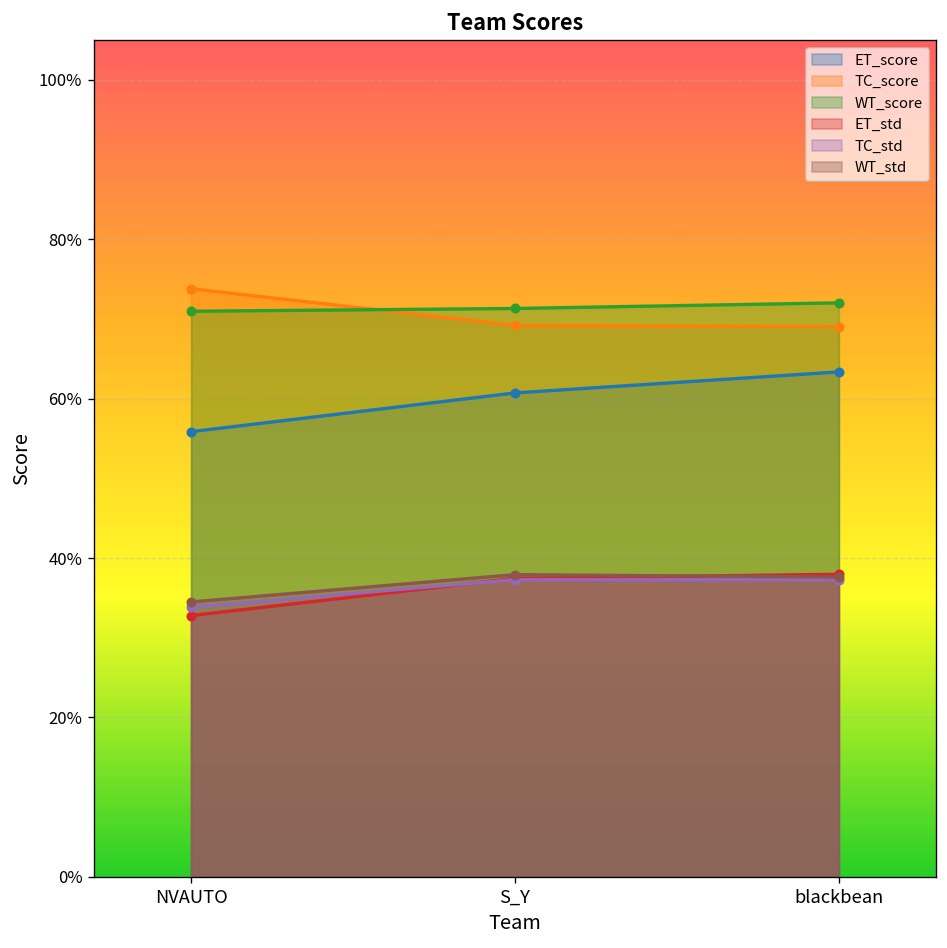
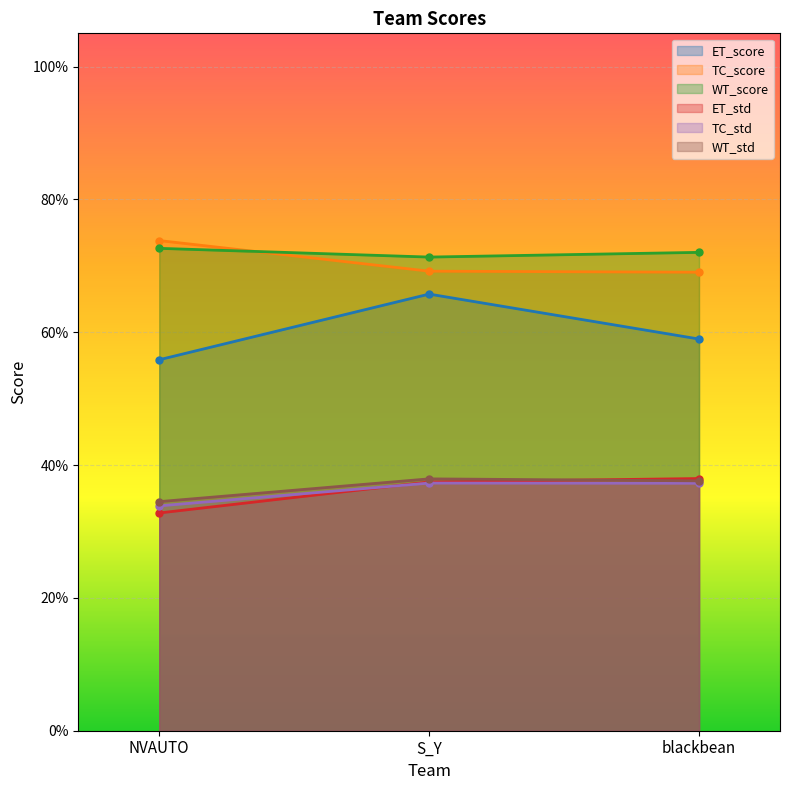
WT_score, NVAUTO: 71% -> 73%
ET_score, S_Y: 61% -> 66%
ET_score, blackbean: 63% -> 59%
